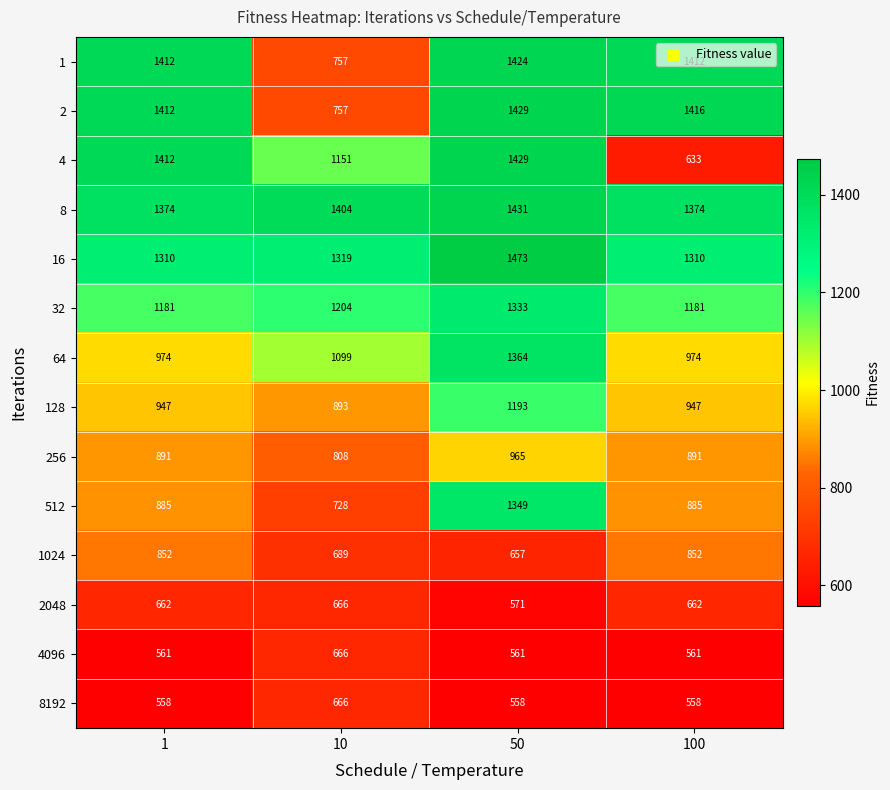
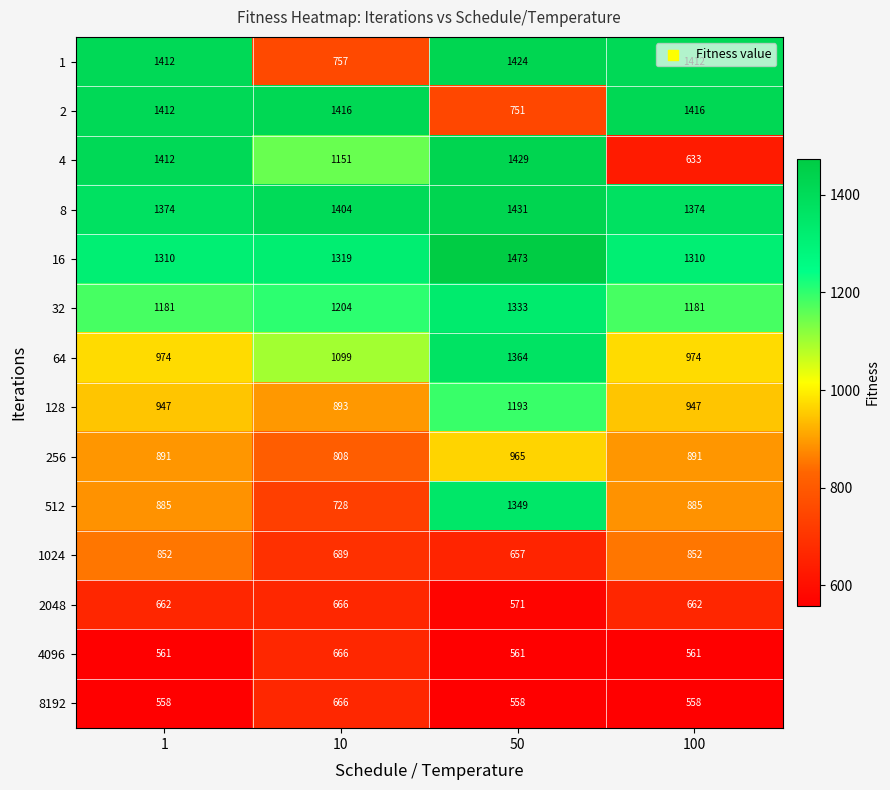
2, 10: 757 -> 1416
2, 50: 1429 -> 751
